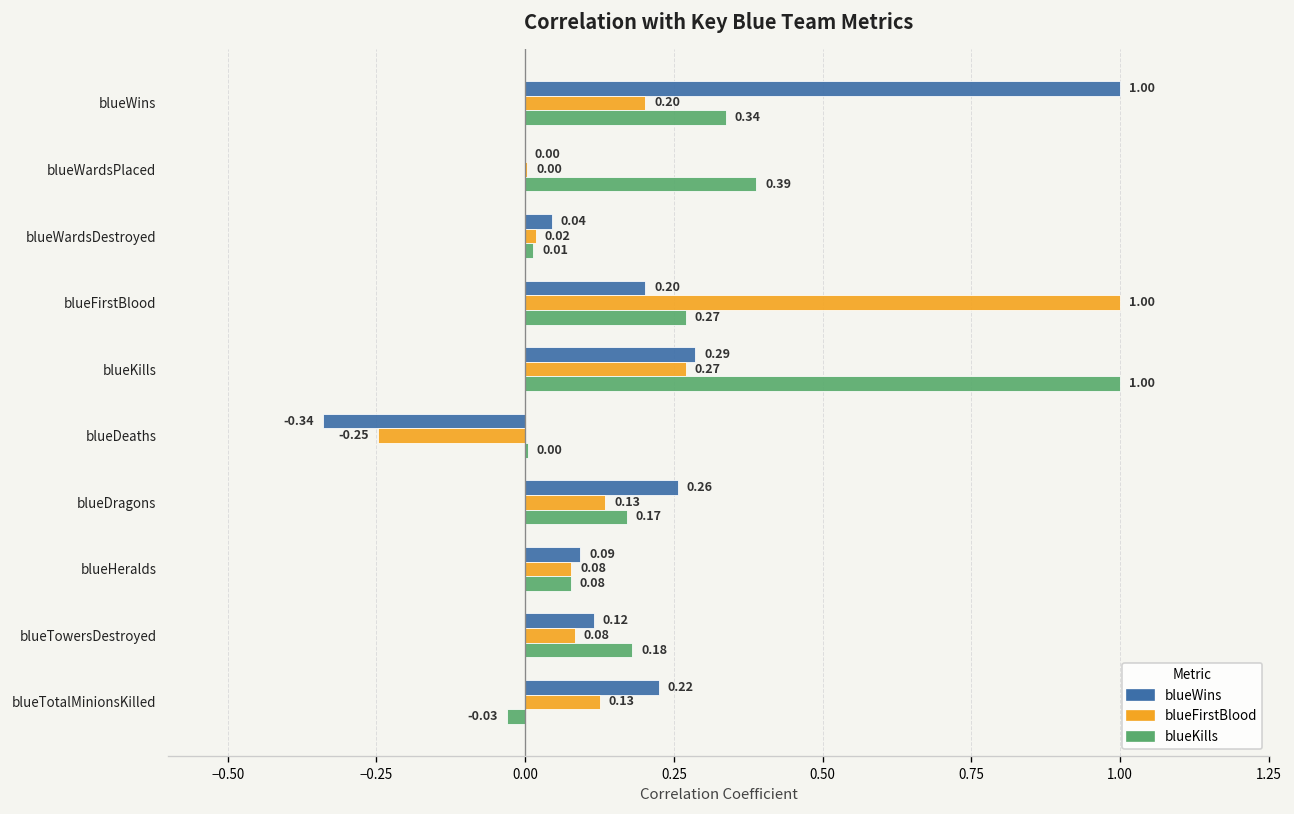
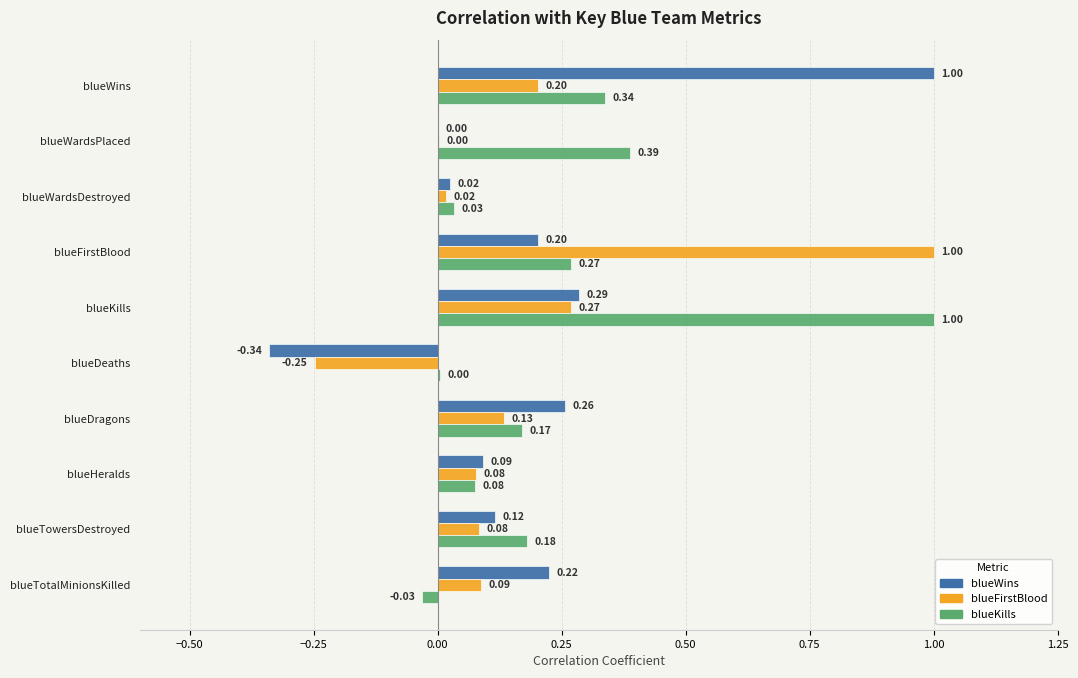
blueWins, blueWardsDestroyed: 0.04 -> 0.02
blueKills, blueWardsDestroyed: 0.01 -> 0.03
blueFirstBlood, blueTotalMinionsKilled: 0.13 -> 0.09
